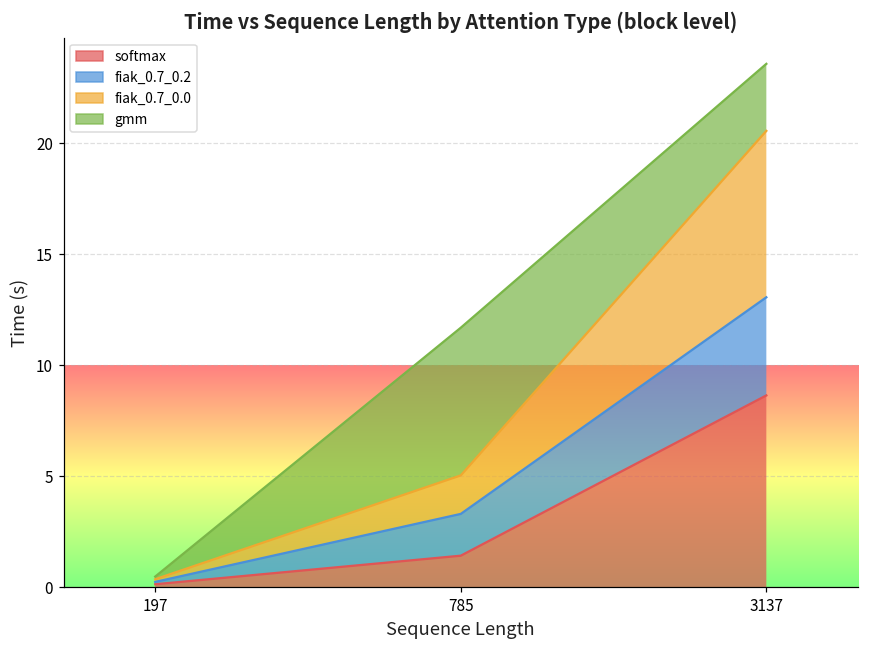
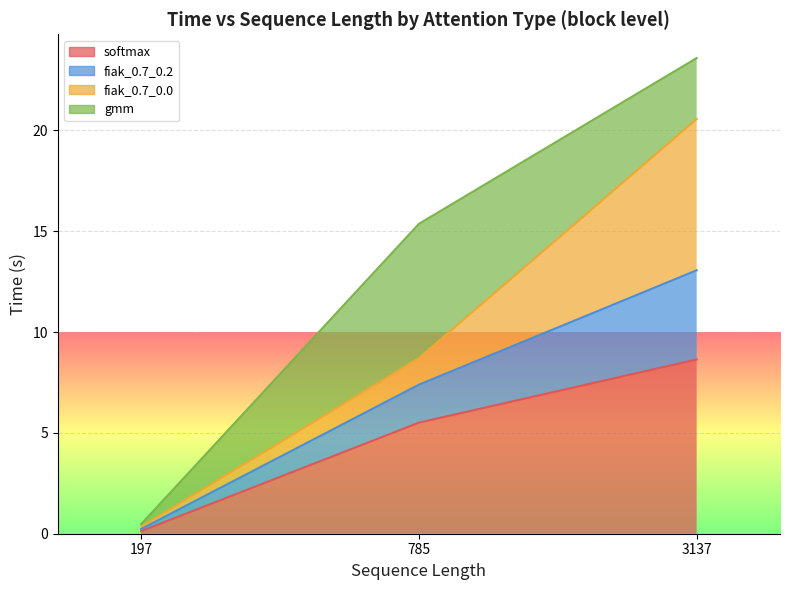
softmax, 785: 1.4 -> 5.5
fiak_0.7_0.0, 785: 1.7 -> 1.3
